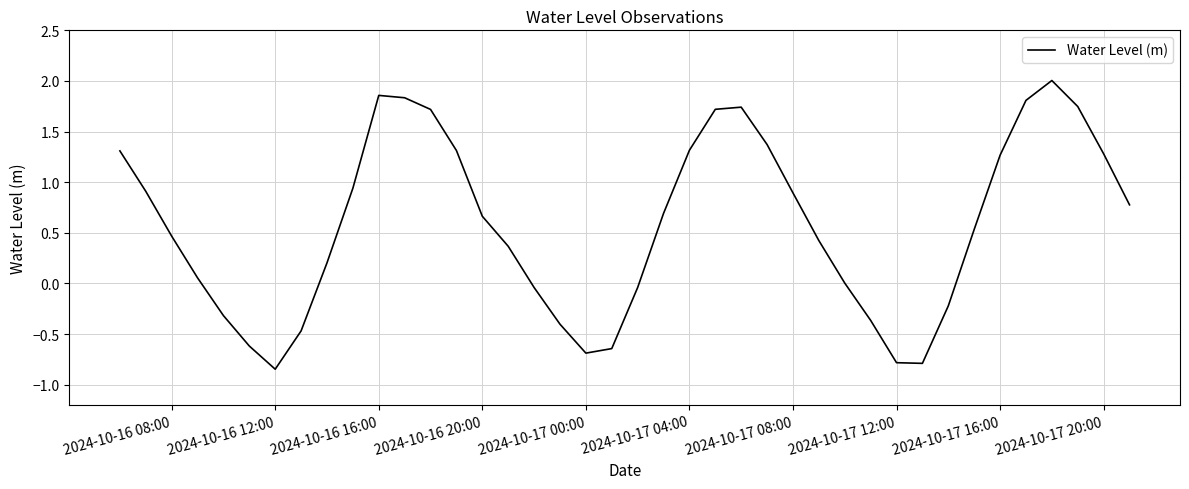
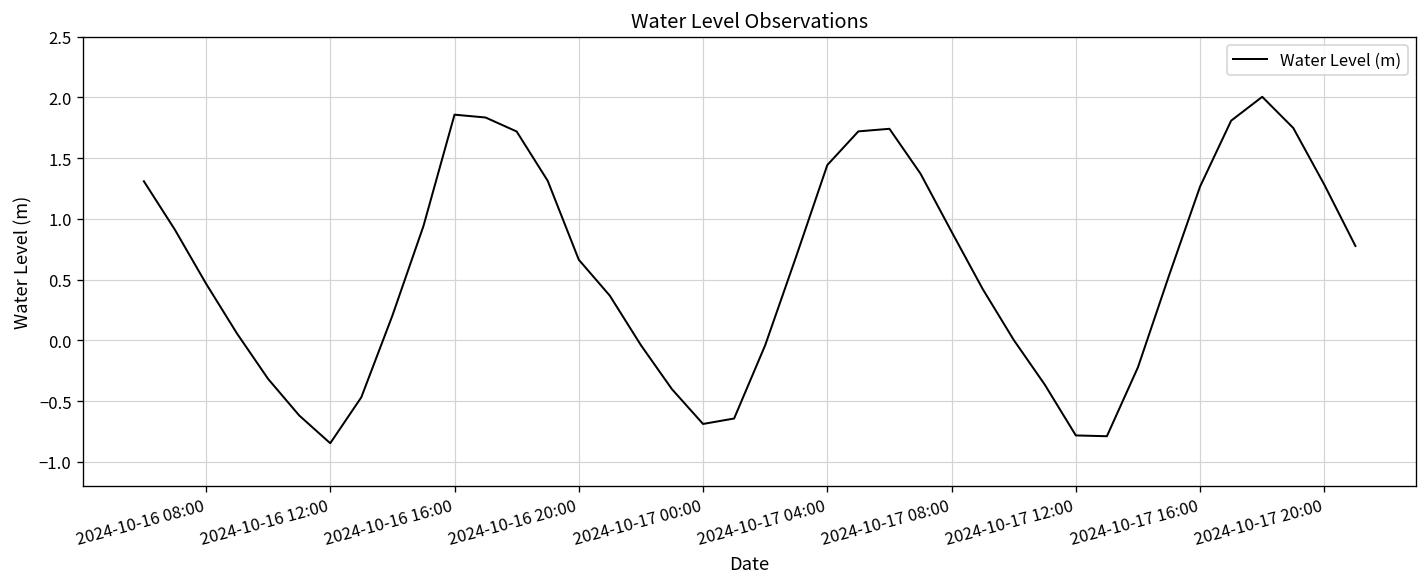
2024-10-17 04:00: 1.32 -> 1.44
